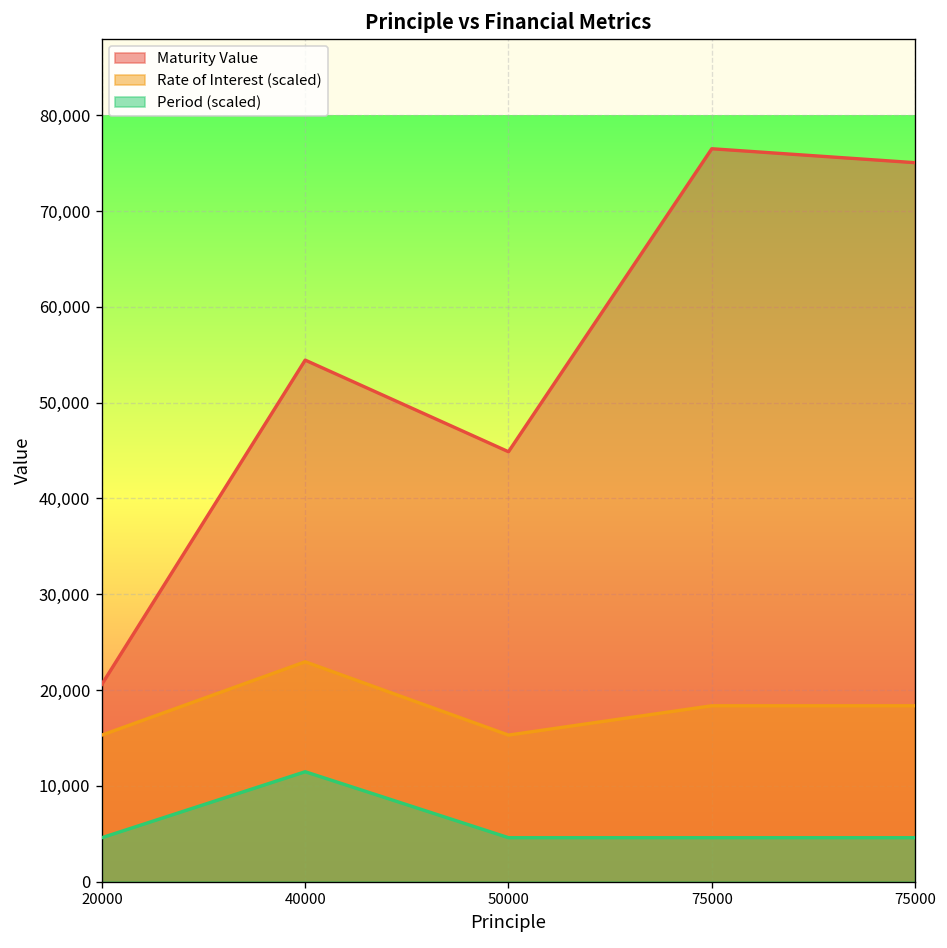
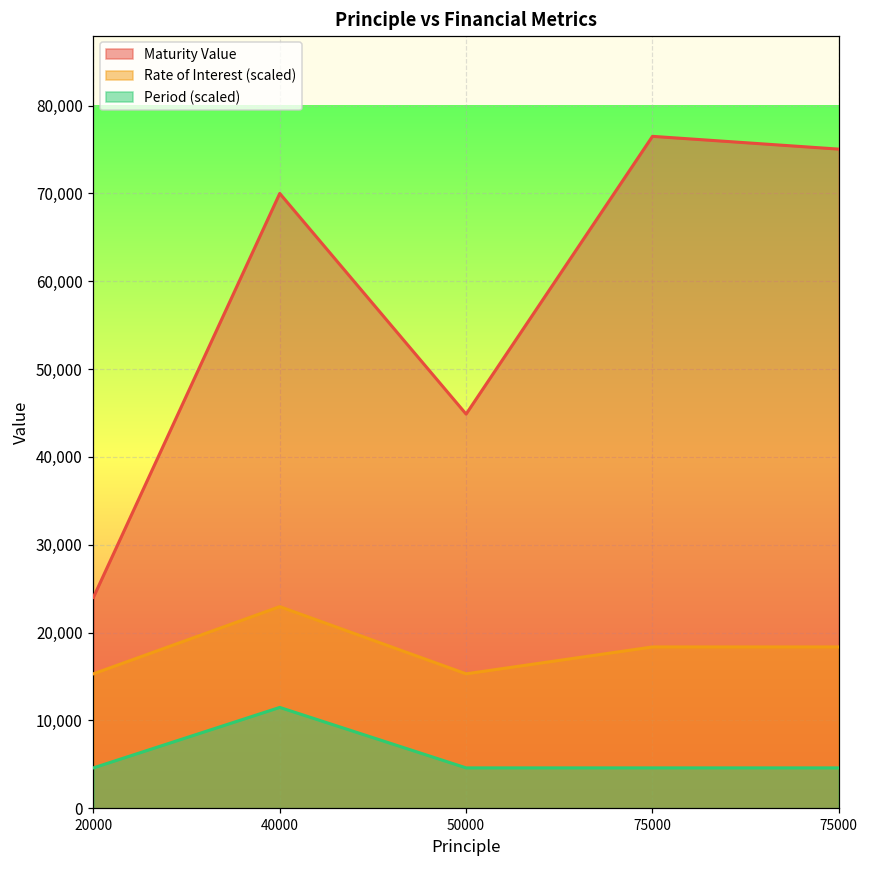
Maturity Value, 20000: 21,000 -> 24,000
Maturity Value, 40000: 54,000 -> 70,000
